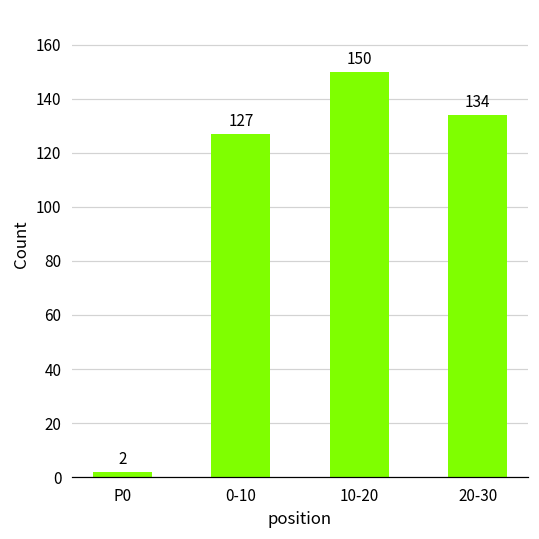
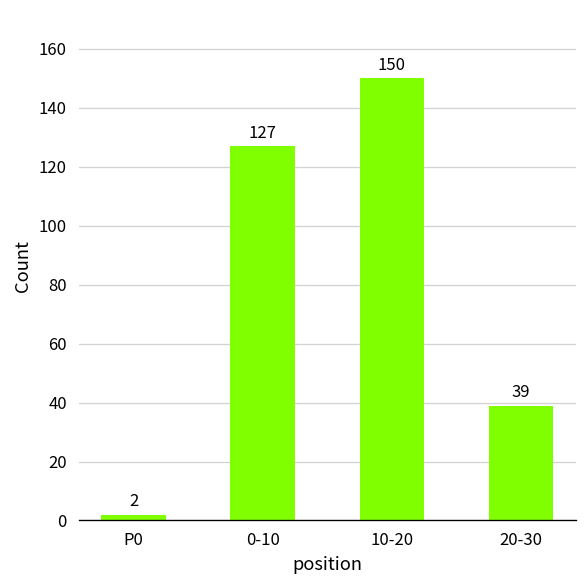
20-30: 134 -> 39
